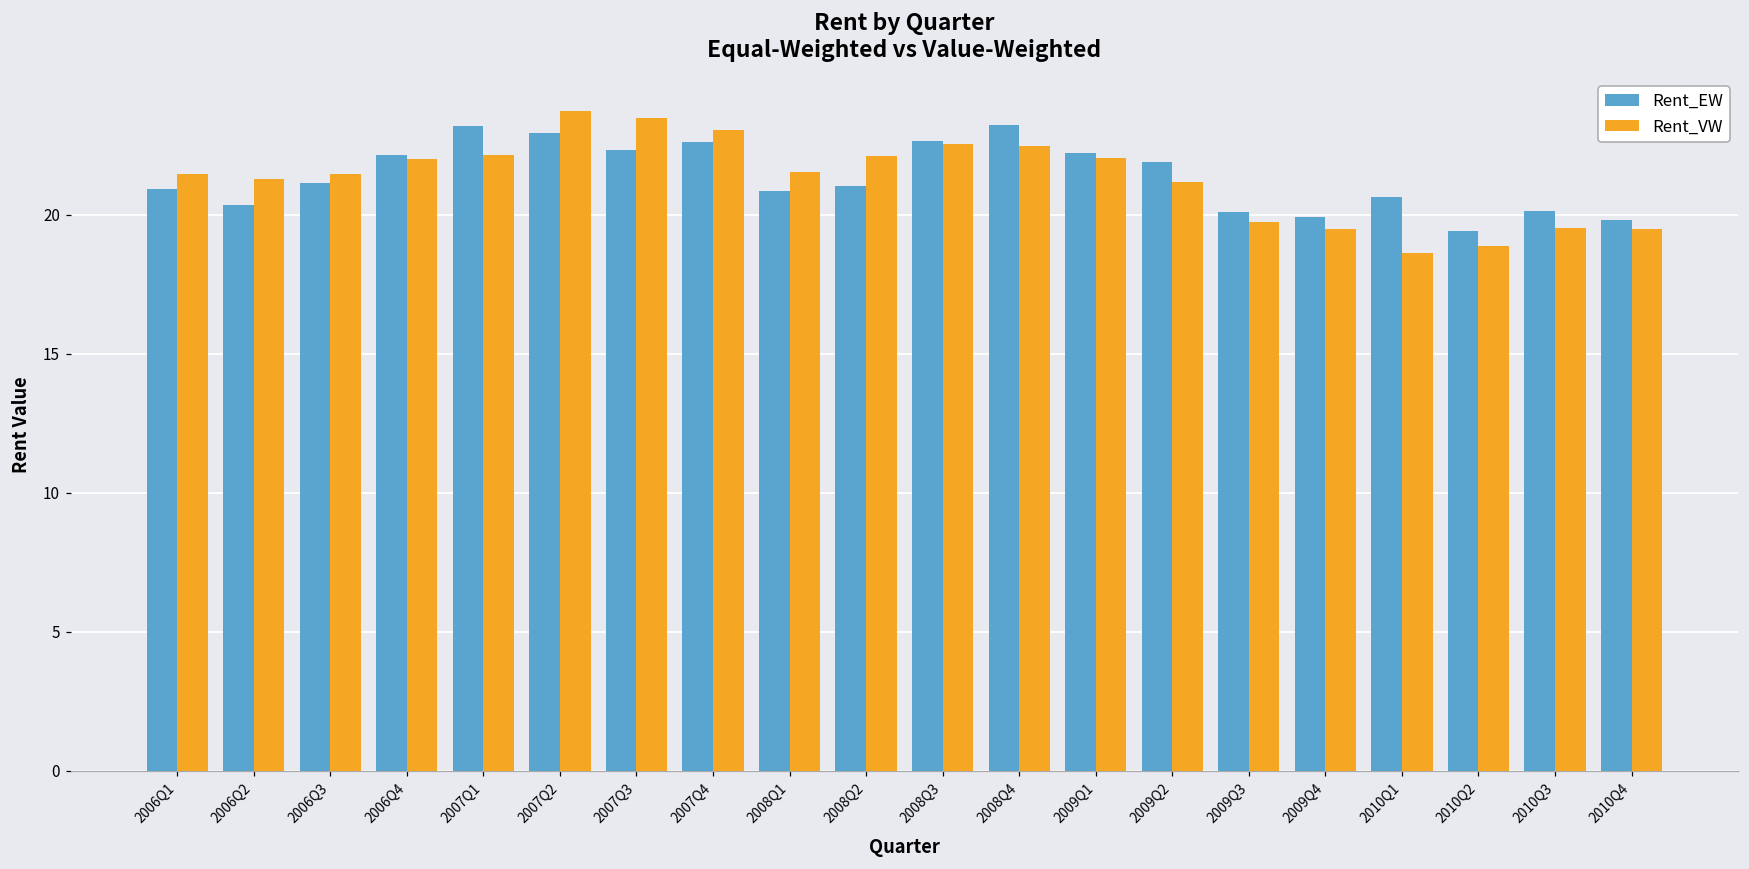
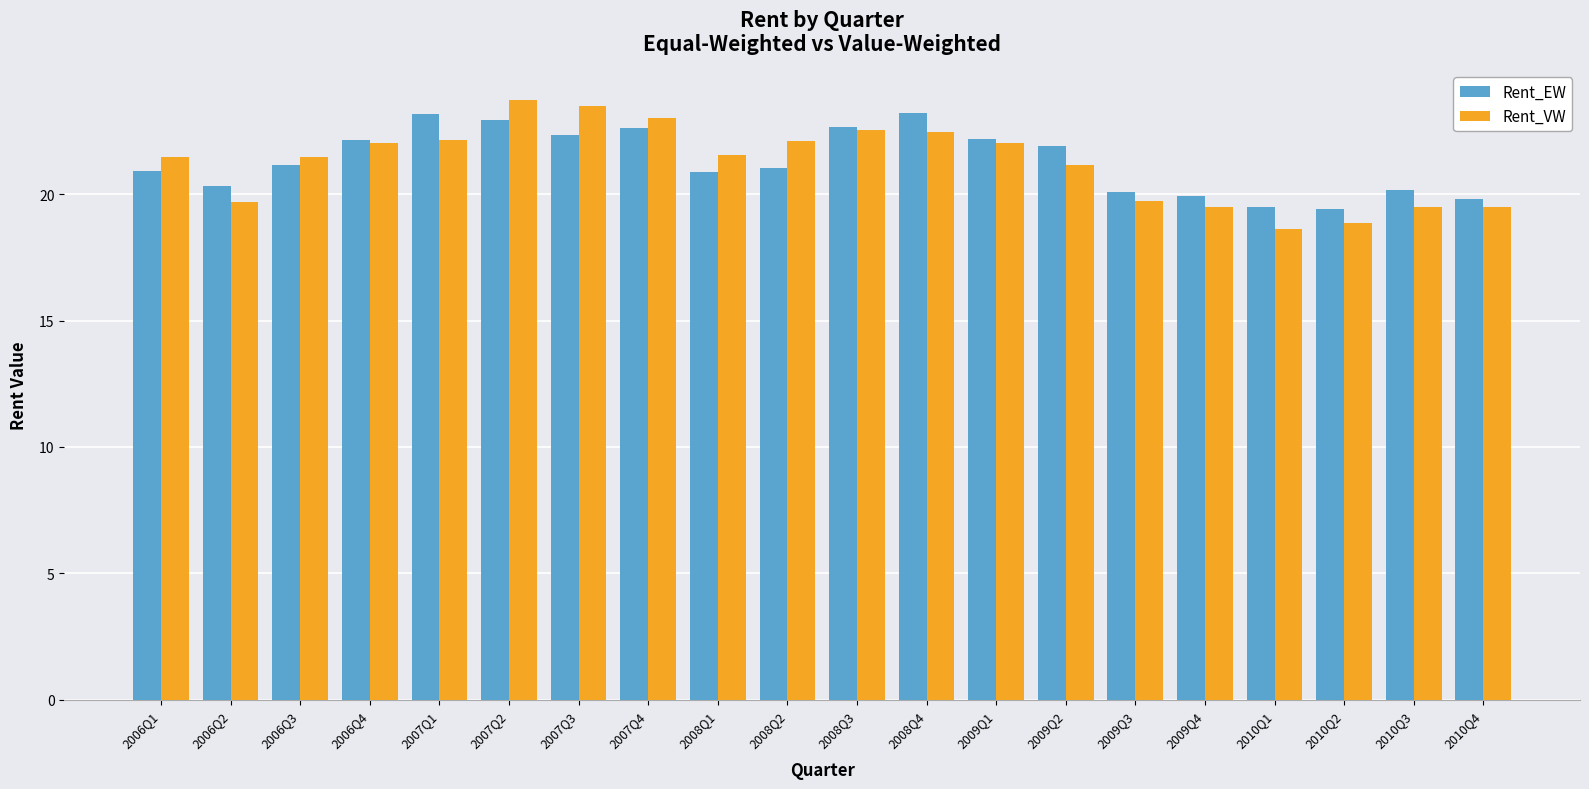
Rent_VW, 2006Q2: 21.3 -> 19.7
Rent_EW, 2010Q1: 20.6 -> 19.5
